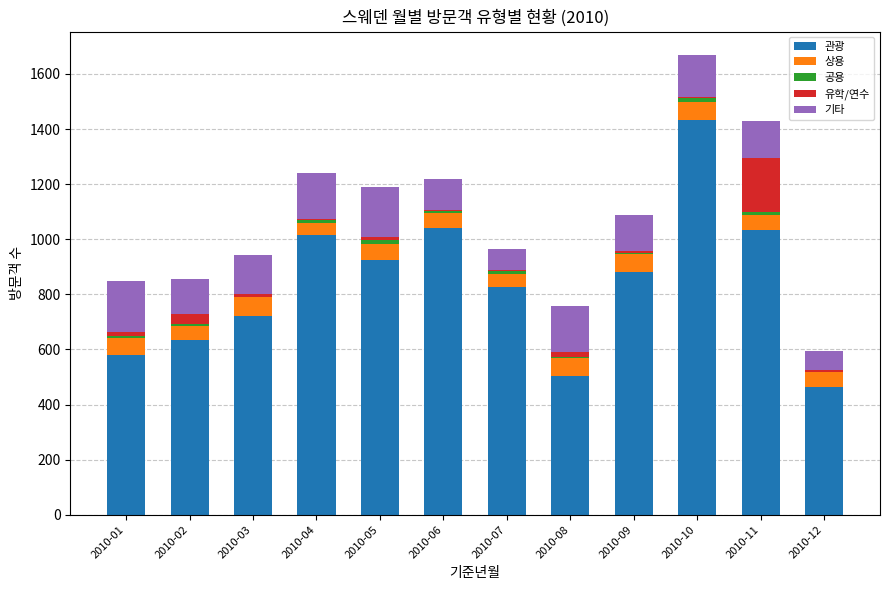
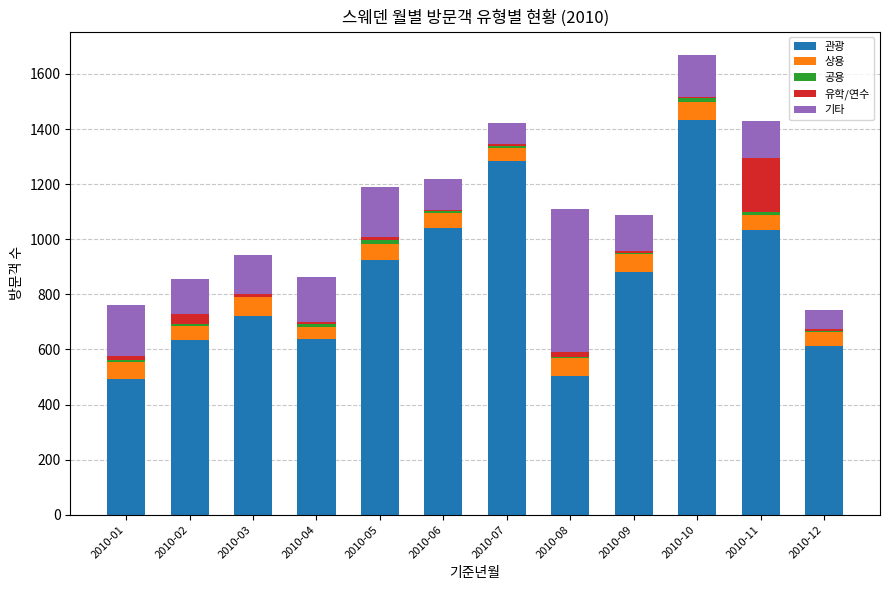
관광, 2010-01: 580 -> 490
관광, 2010-04: 1020 -> 640
관광, 2010-07: 830 -> 1280
기타, 2010-08: 170 -> 520
관광, 2010-12: 460 -> 610
